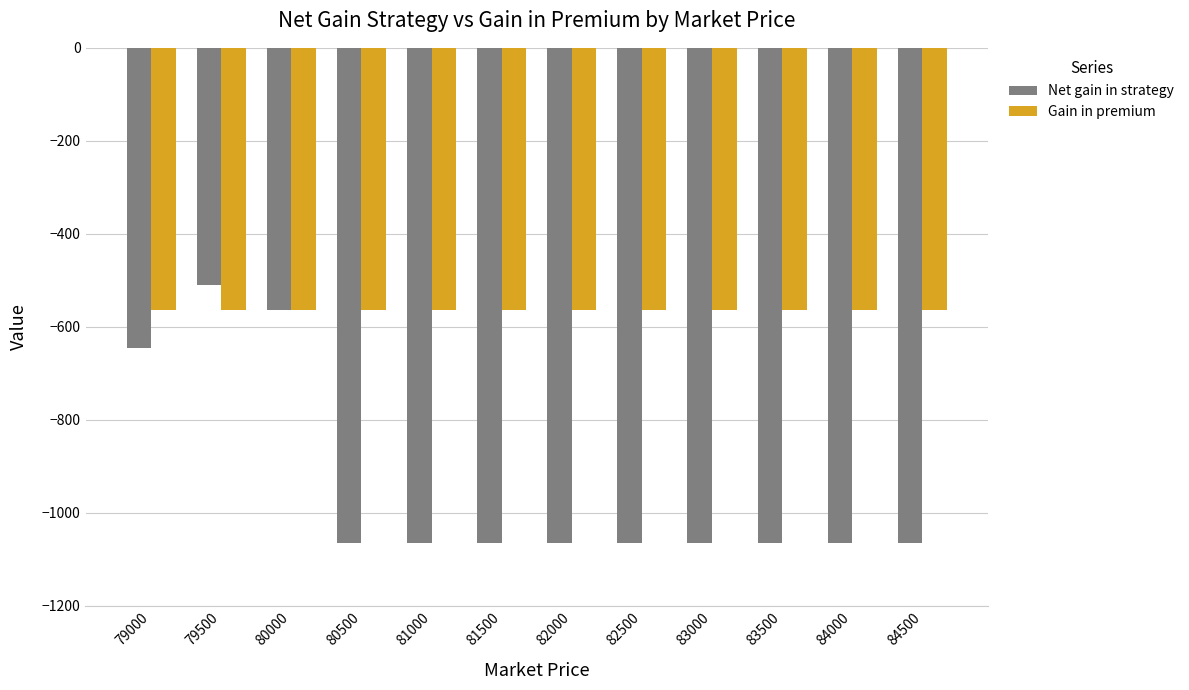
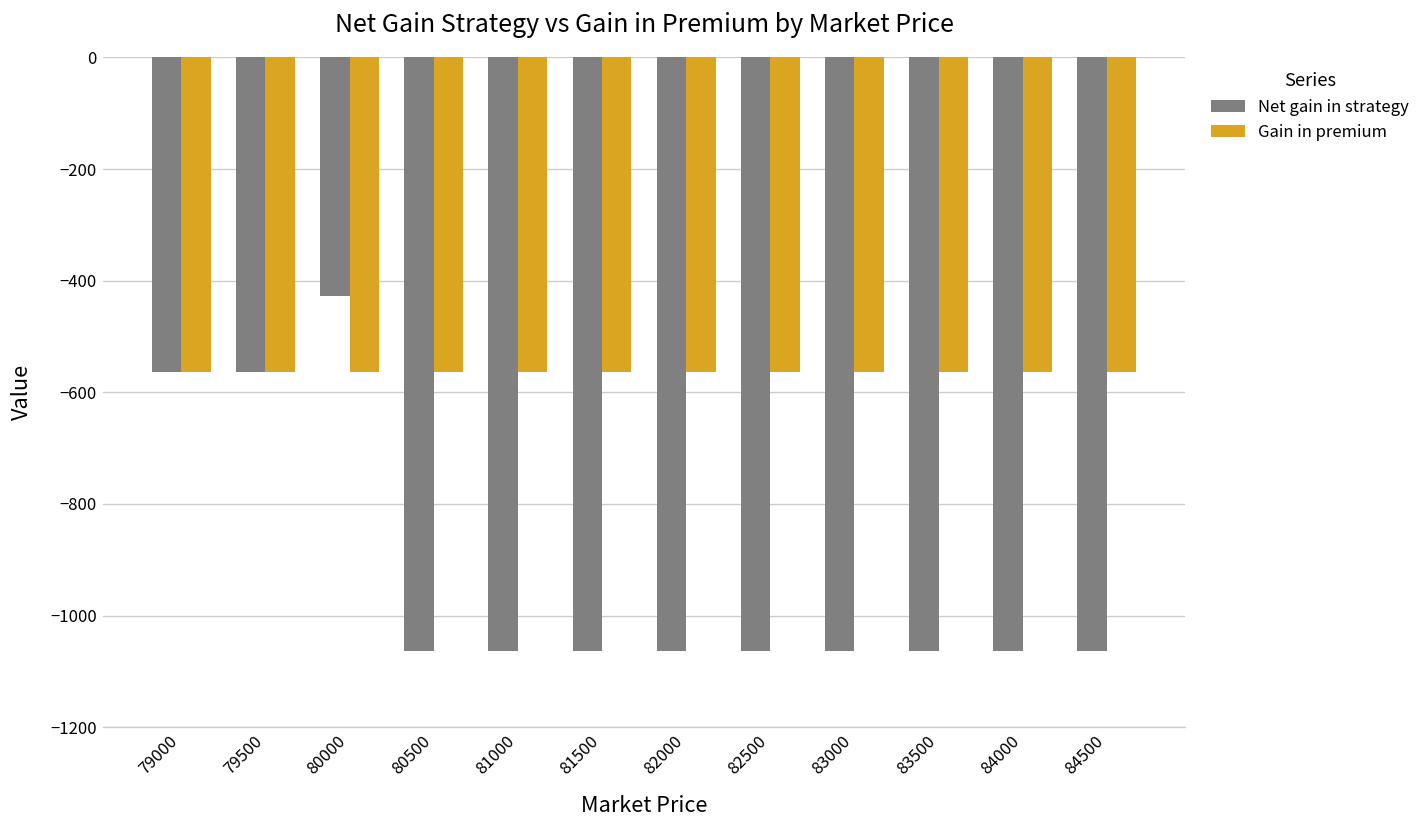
Net gain in strategy, 79000: -650 -> -560
Net gain in strategy, 79500: -510 -> -560
Net gain in strategy, 80000: -560 -> -430
